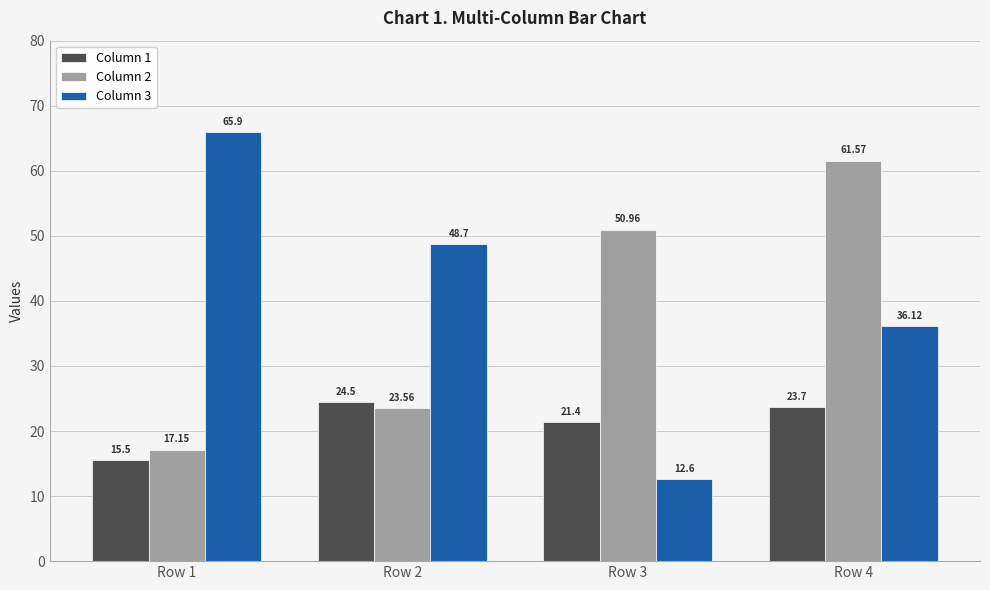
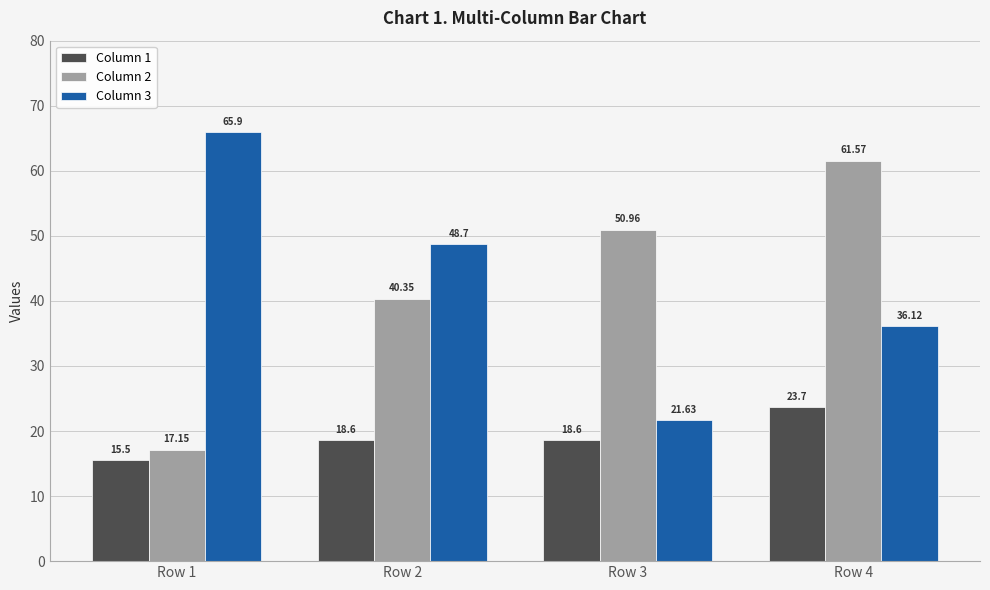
Column 1, Row 2: 24.5 -> 18.6
Column 2, Row 2: 23.56 -> 40.35
Column 1, Row 3: 21.4 -> 18.6
Column 3, Row 3: 12.6 -> 21.63
